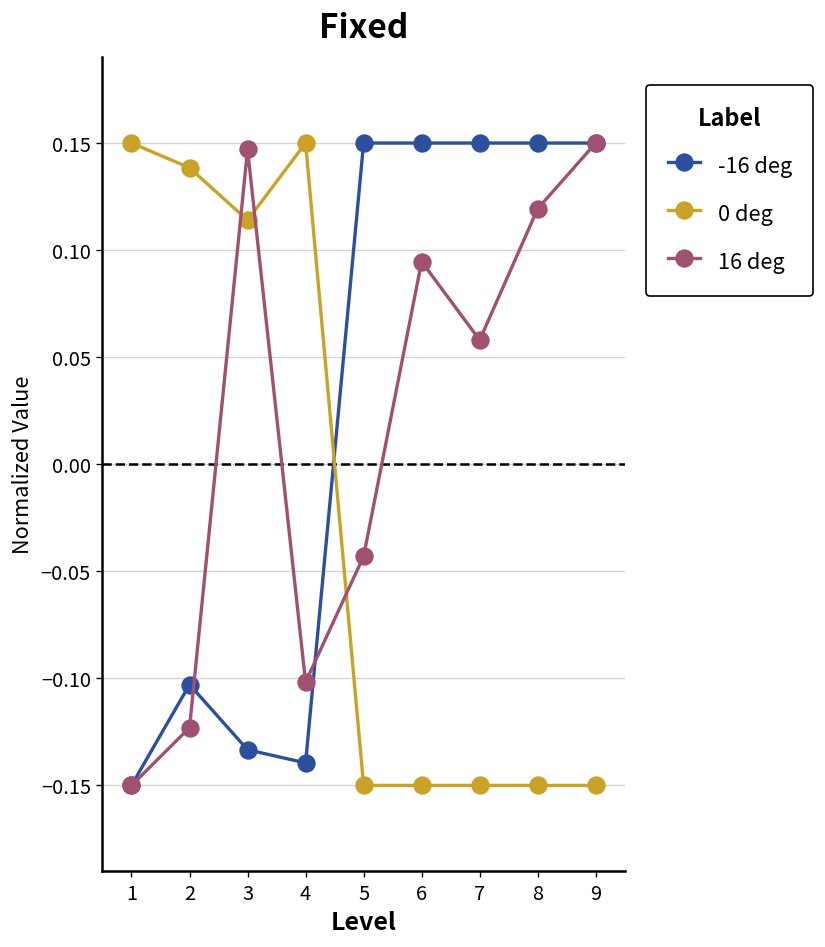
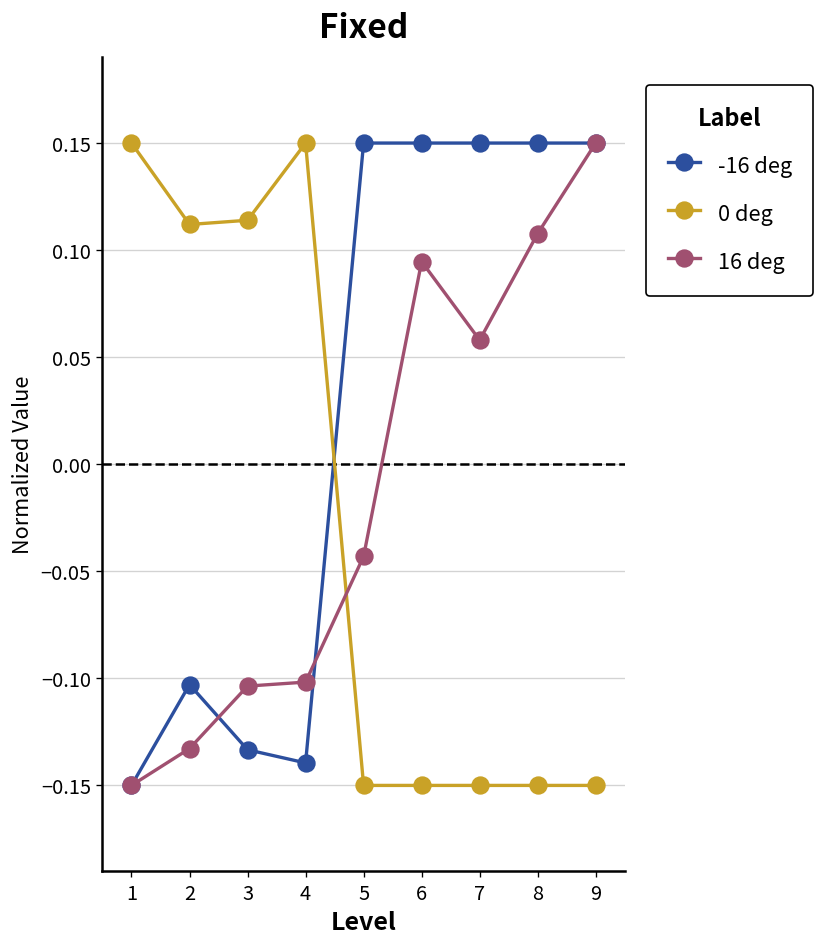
0 deg, 2: 0.138 -> 0.112
16 deg, 2: -0.123 -> -0.133
16 deg, 3: 0.147 -> -0.104
16 deg, 8: 0.119 -> 0.108
